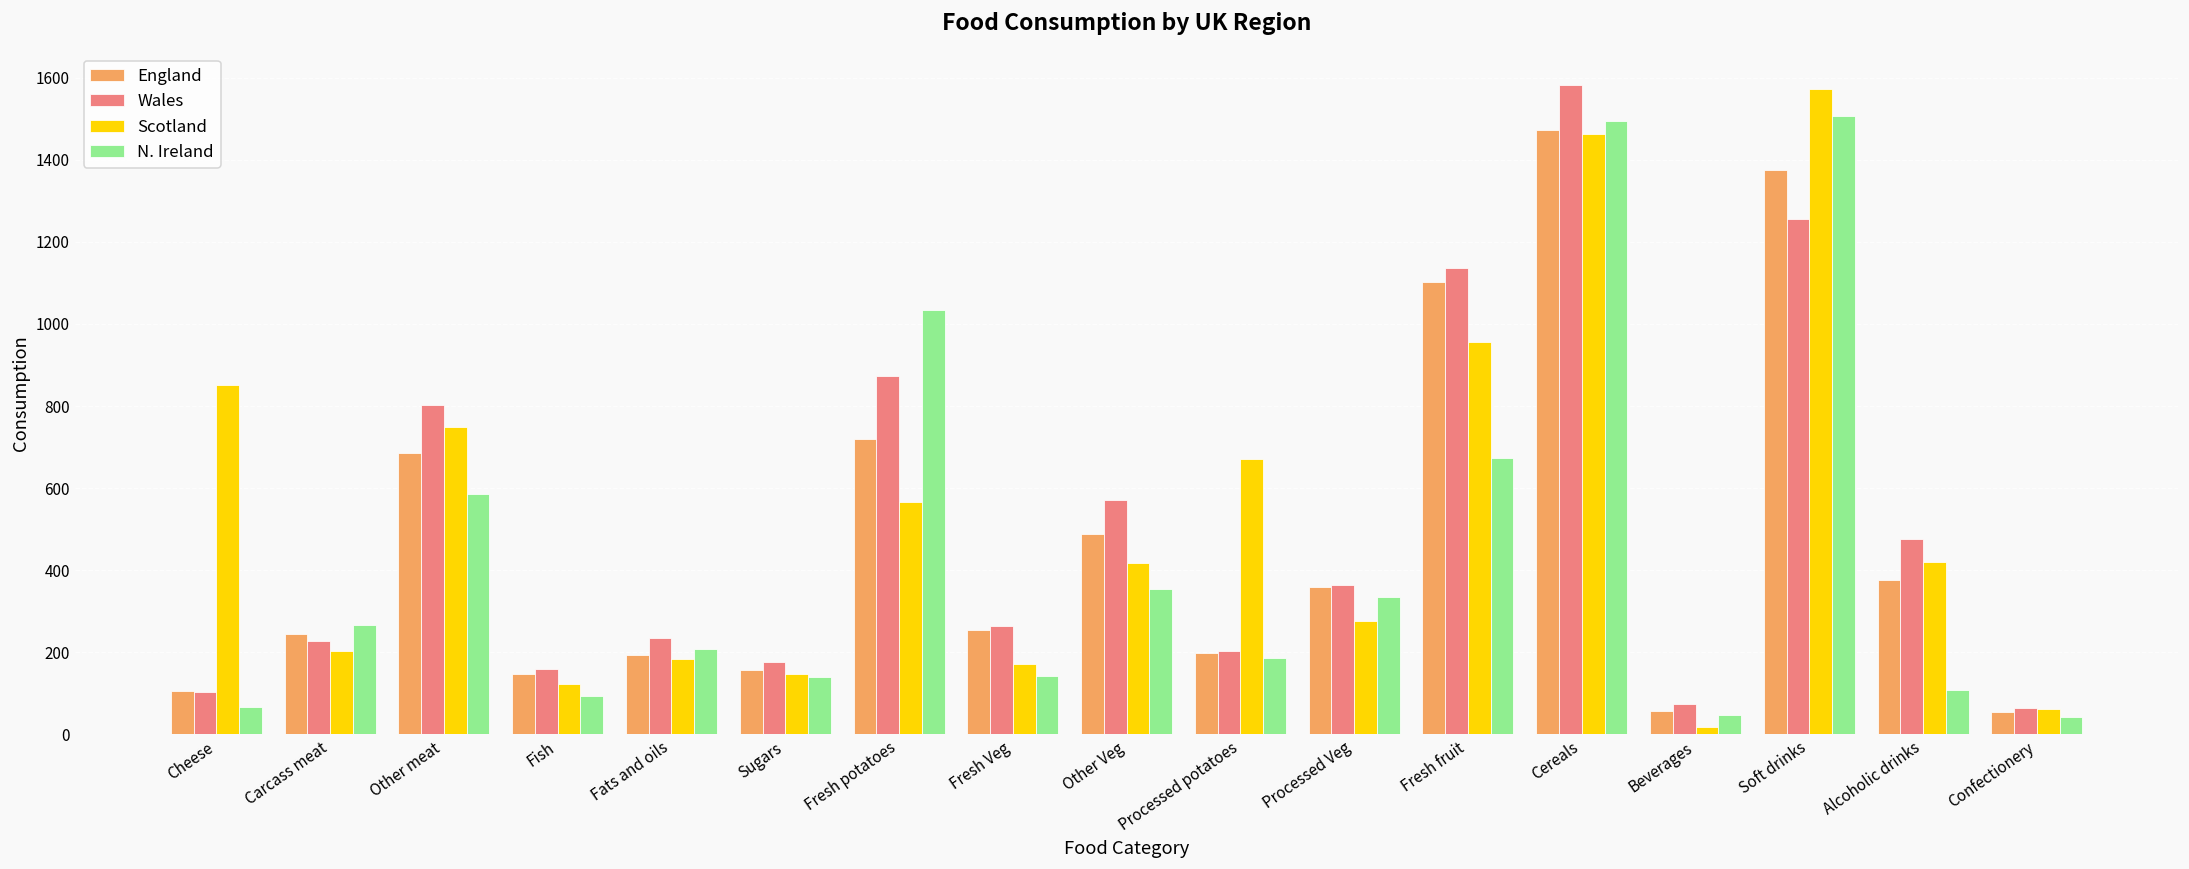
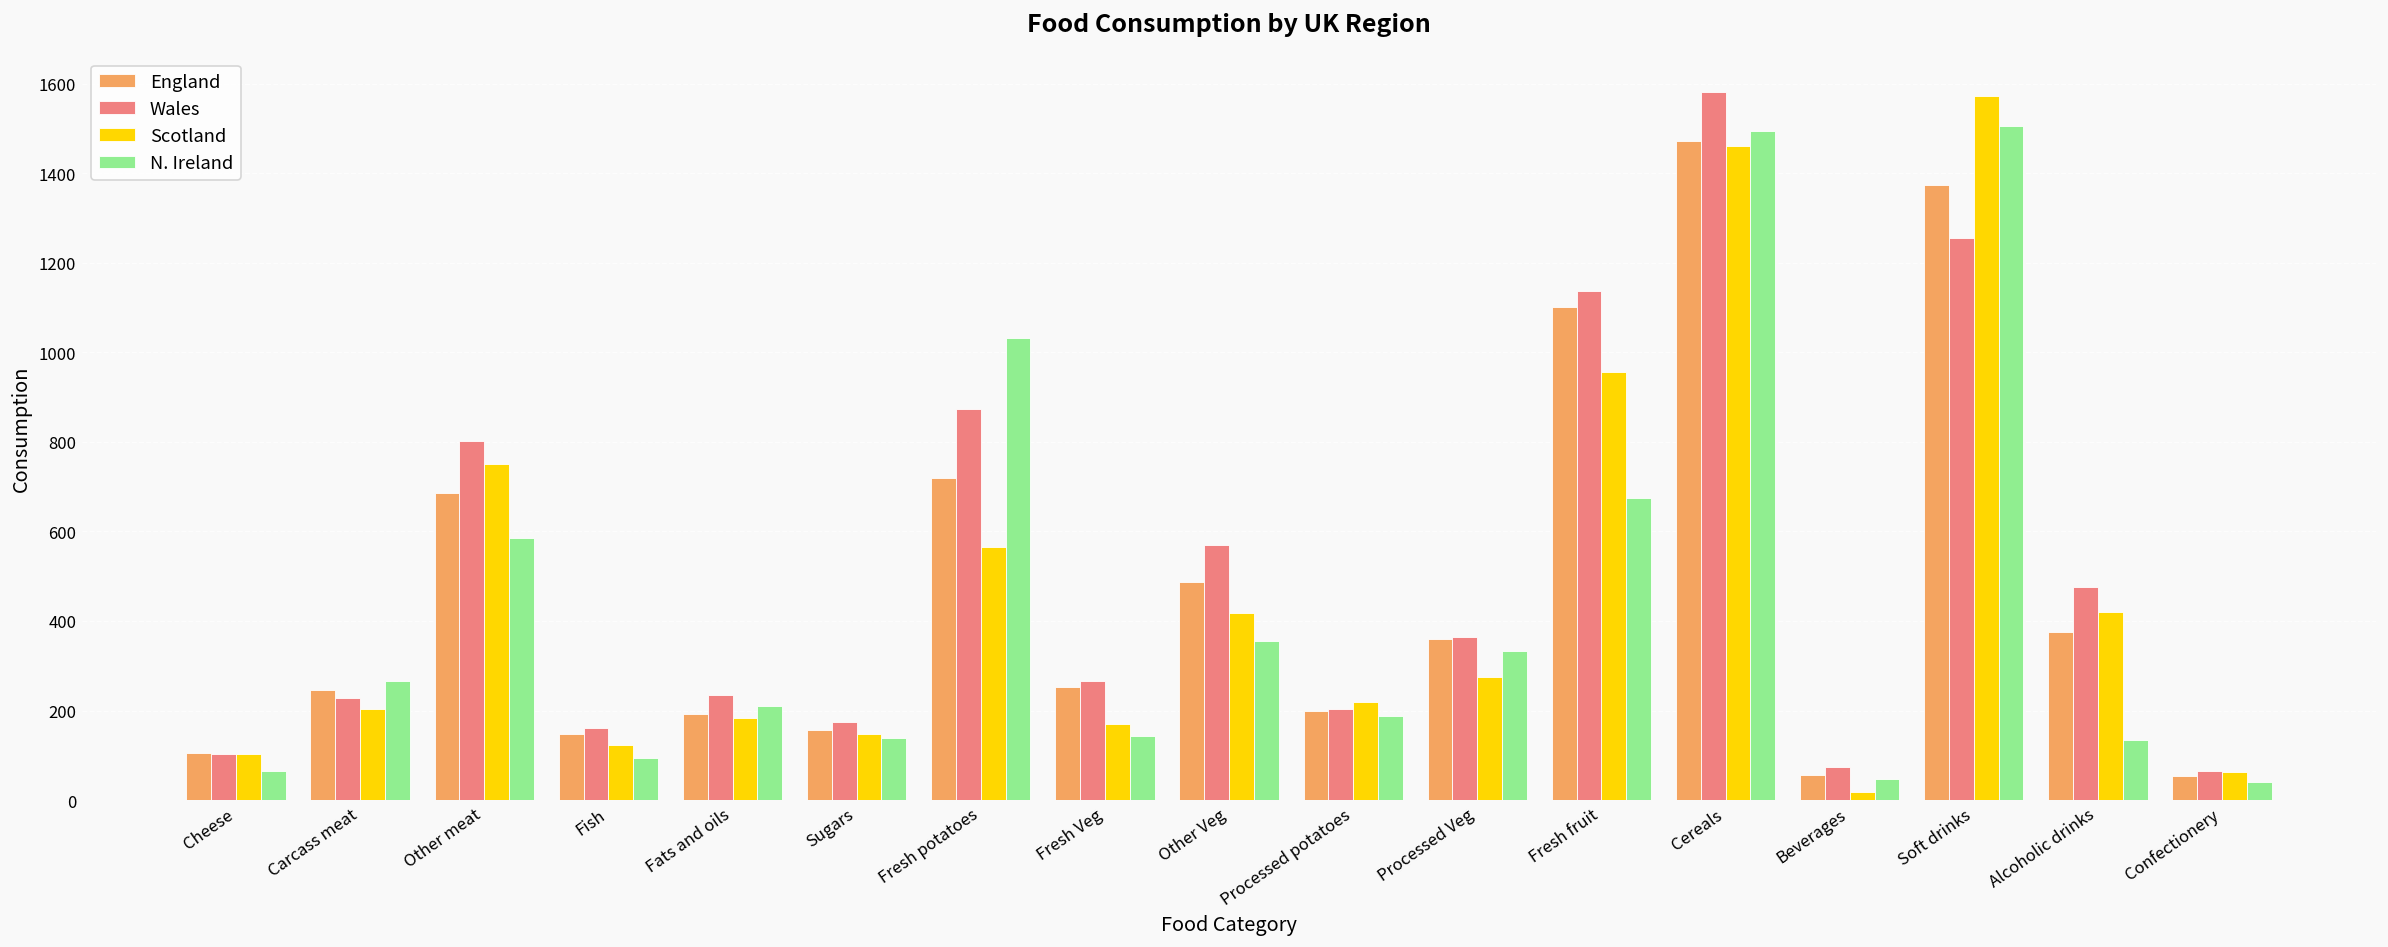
Scotland, Cheese: 850 -> 100
Scotland, Processed potatoes: 670 -> 220
N. Ireland, Alcoholic drinks: 110 -> 140
